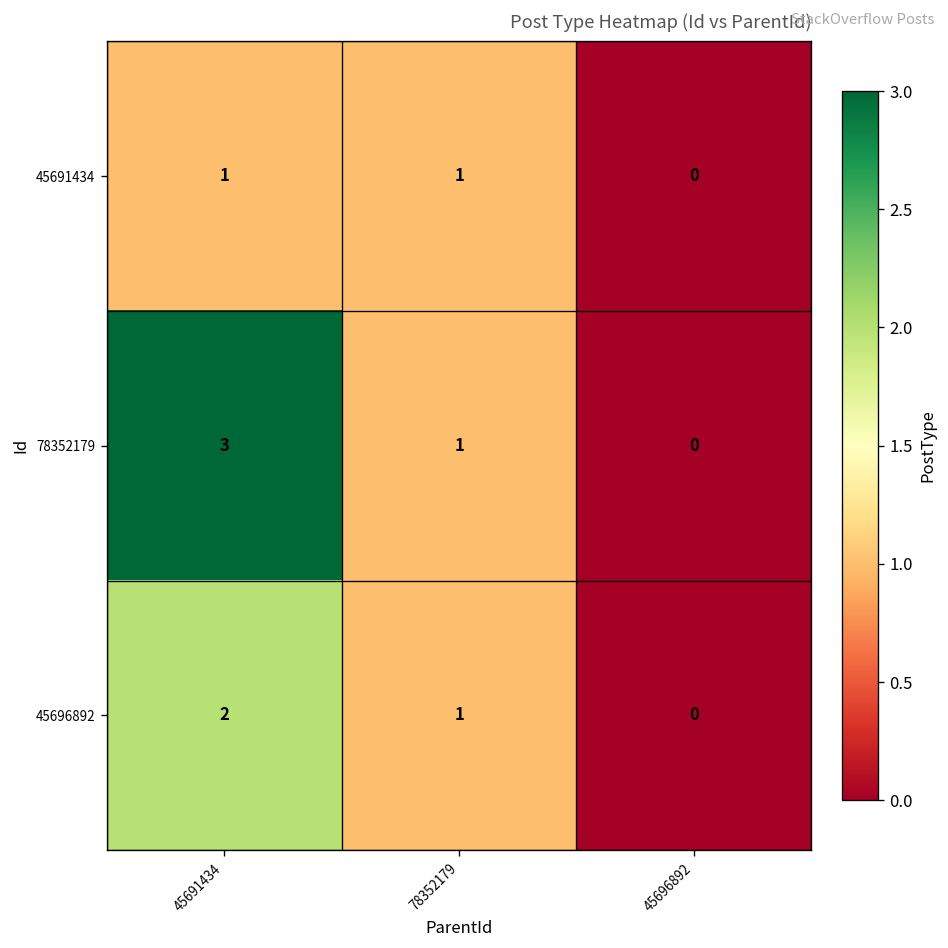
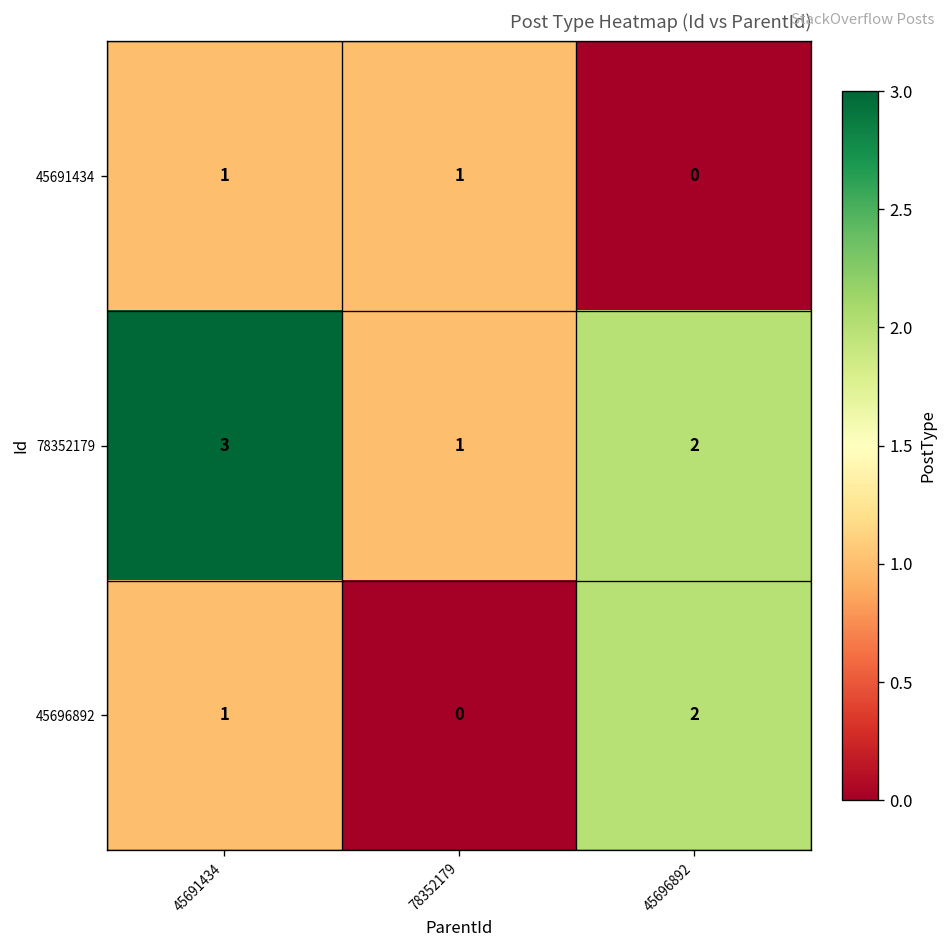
78352179, 45696892: 0 -> 2
45696892, 45691434: 2 -> 1
45696892, 78352179: 1 -> 0
45696892, 45696892: 0 -> 2
